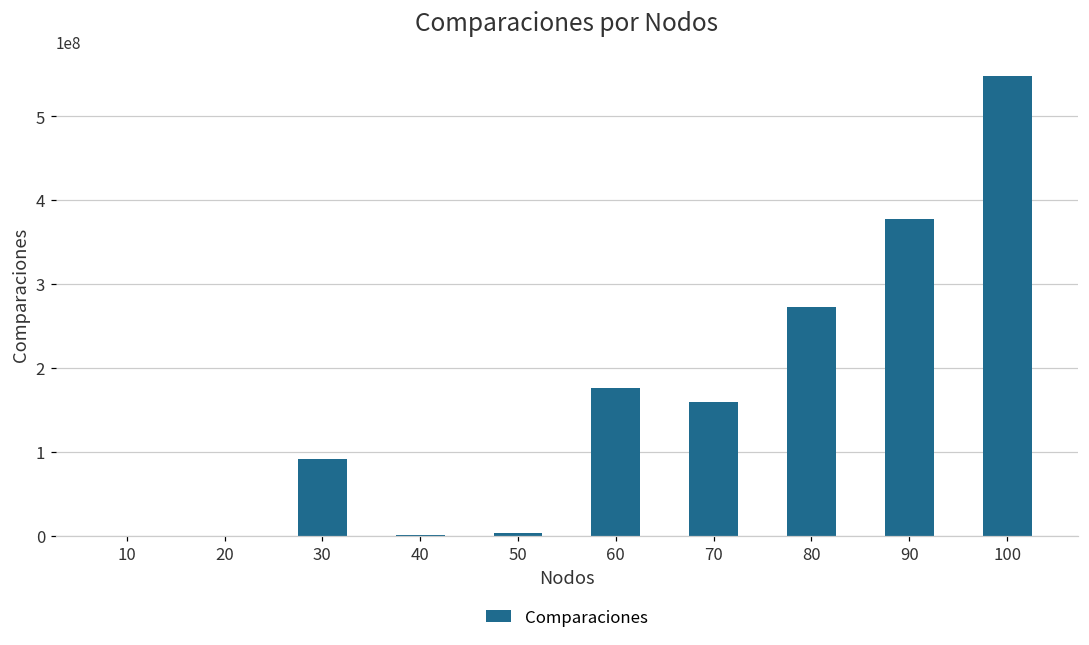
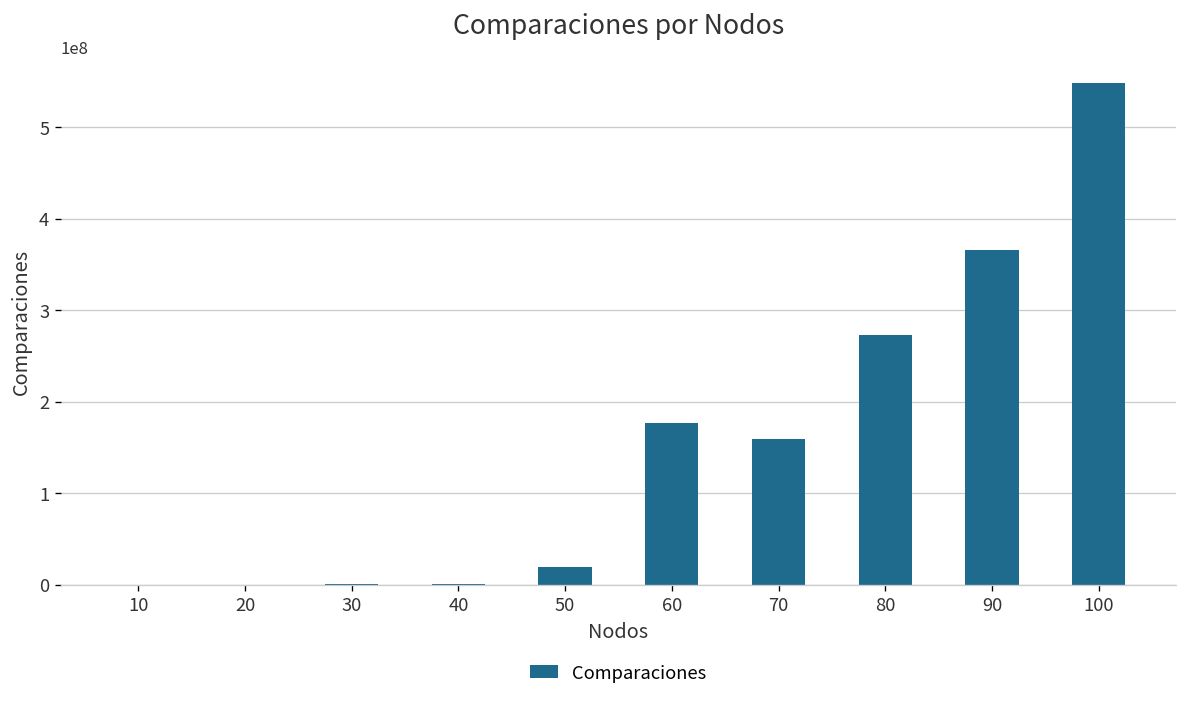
30: 90000000 -> 0
50: 0 -> 20000000
90: 380000000 -> 370000000
